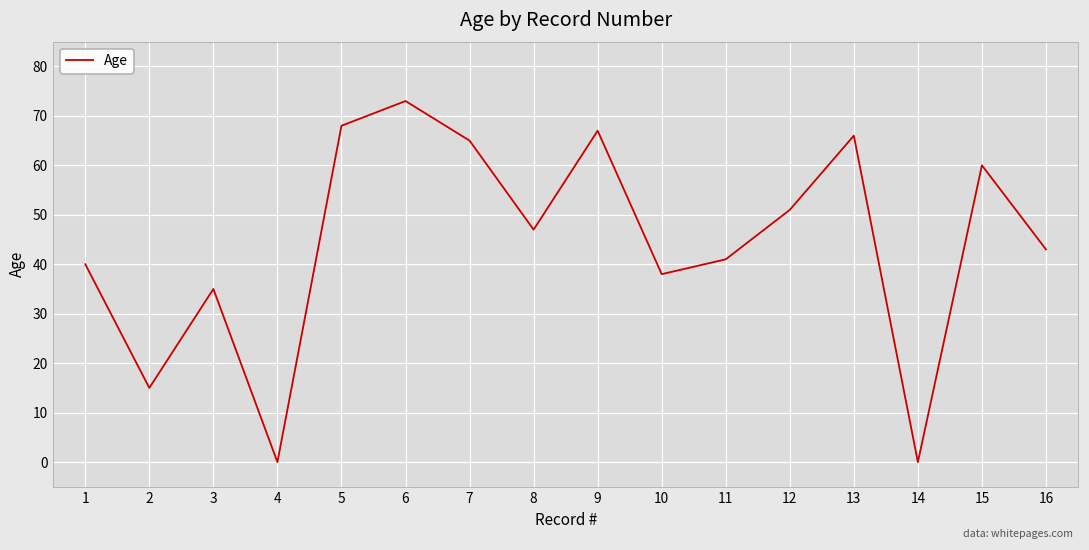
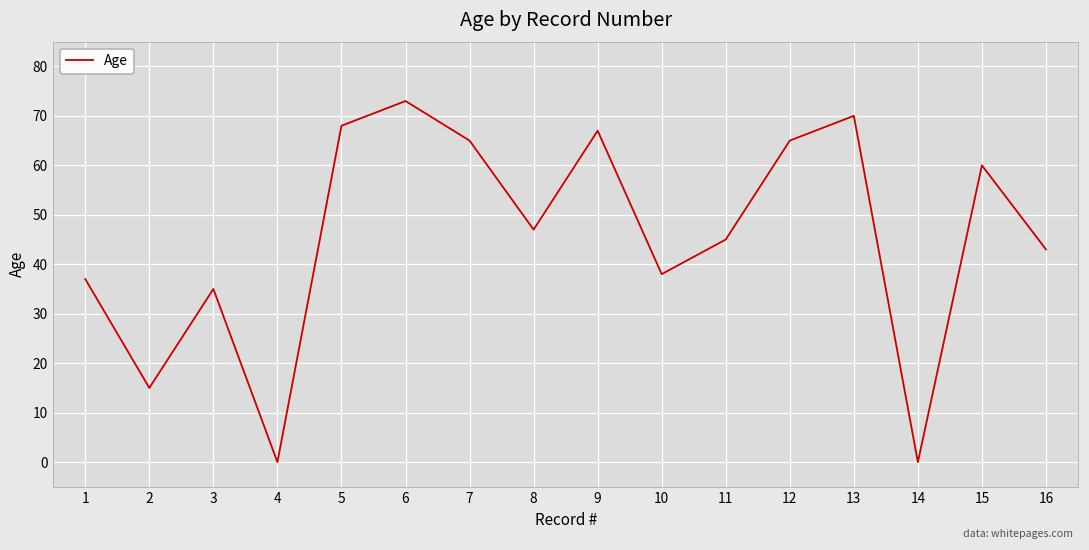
1: 40 -> 37
11: 41 -> 45
12: 51 -> 65
13: 66 -> 70
